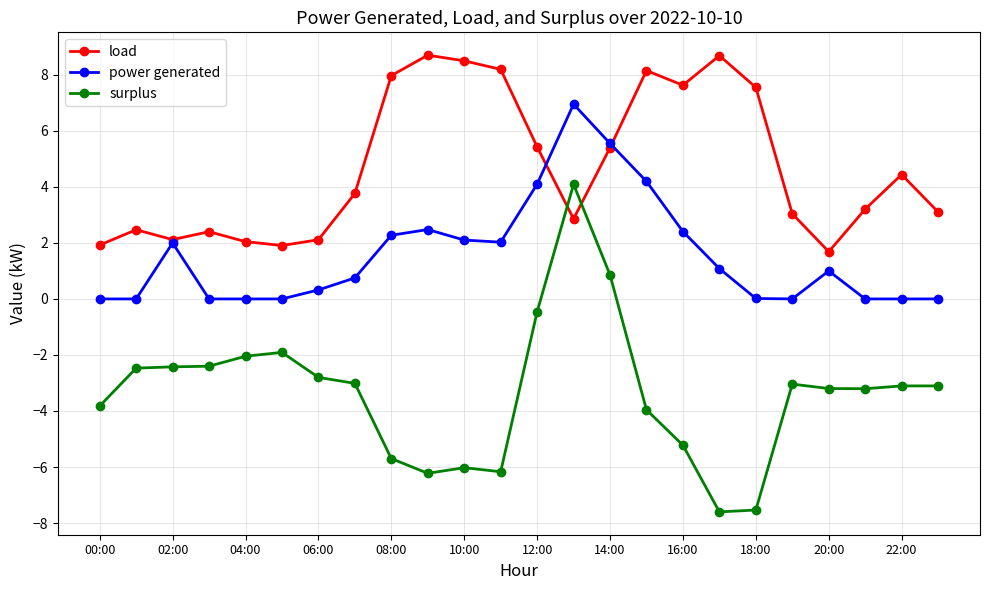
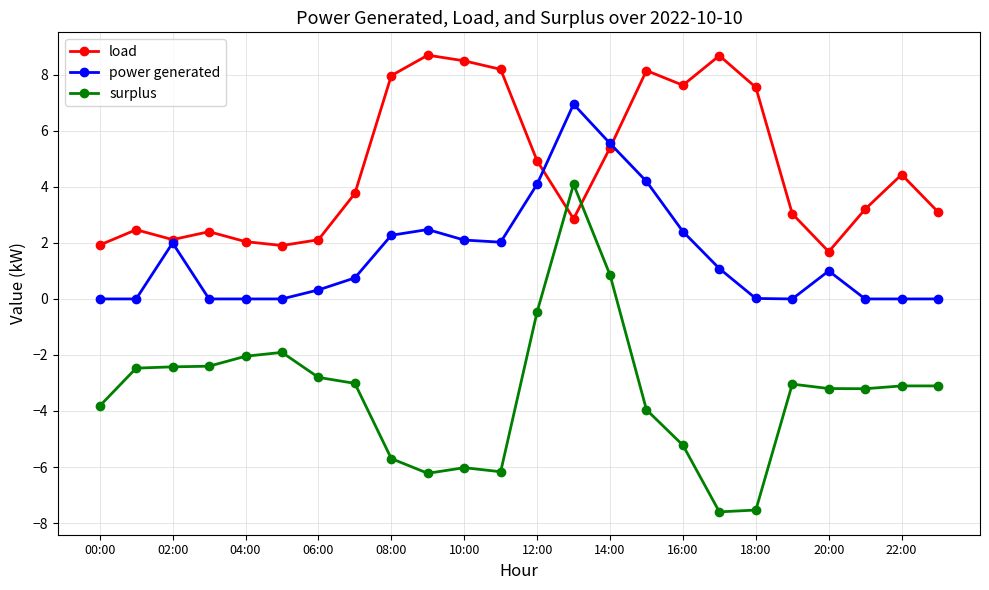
load, 12:00: 5.4 -> 4.9
